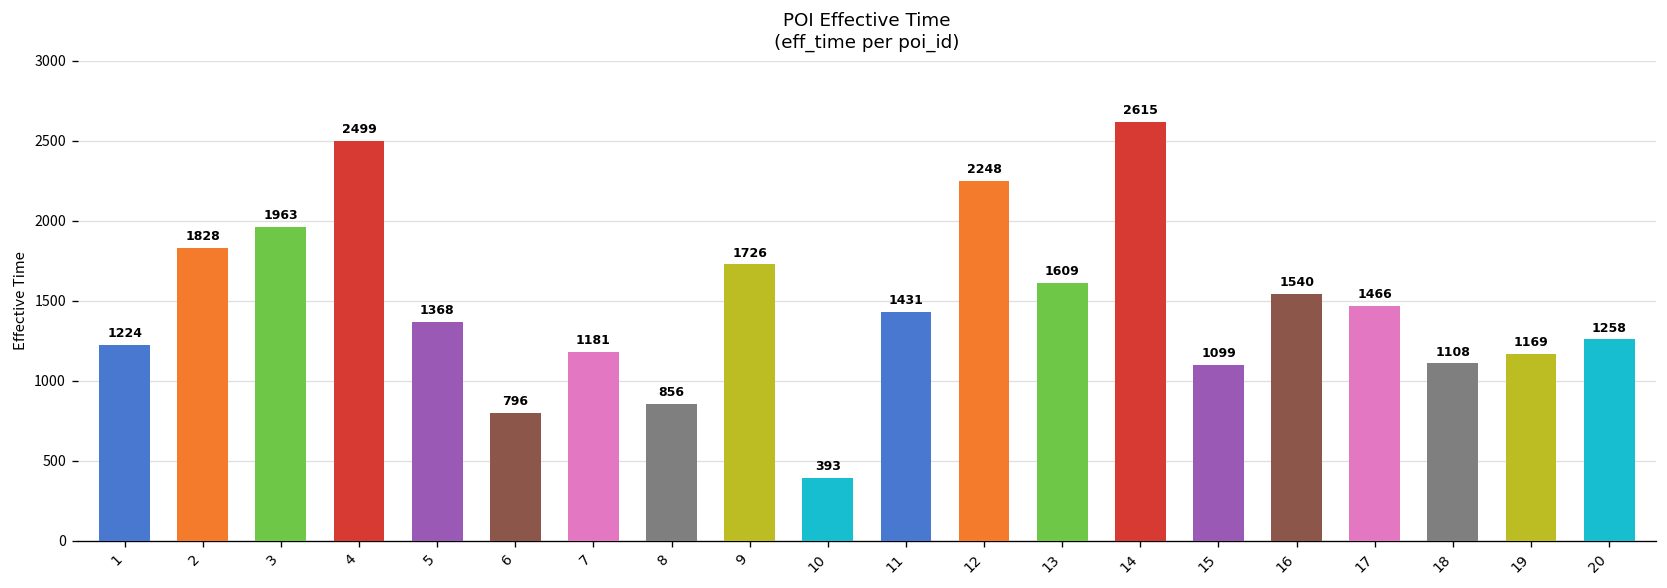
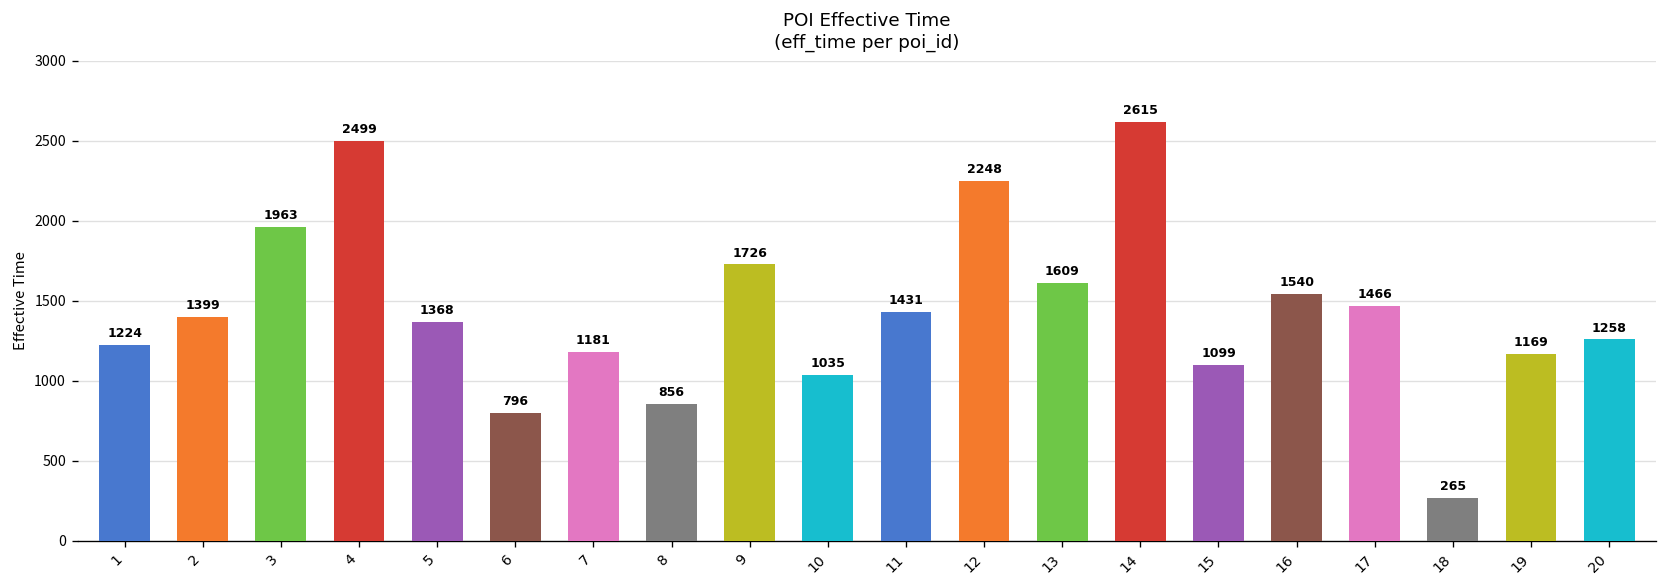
2: 1828 -> 1399
10: 393 -> 1035
18: 1108 -> 265
